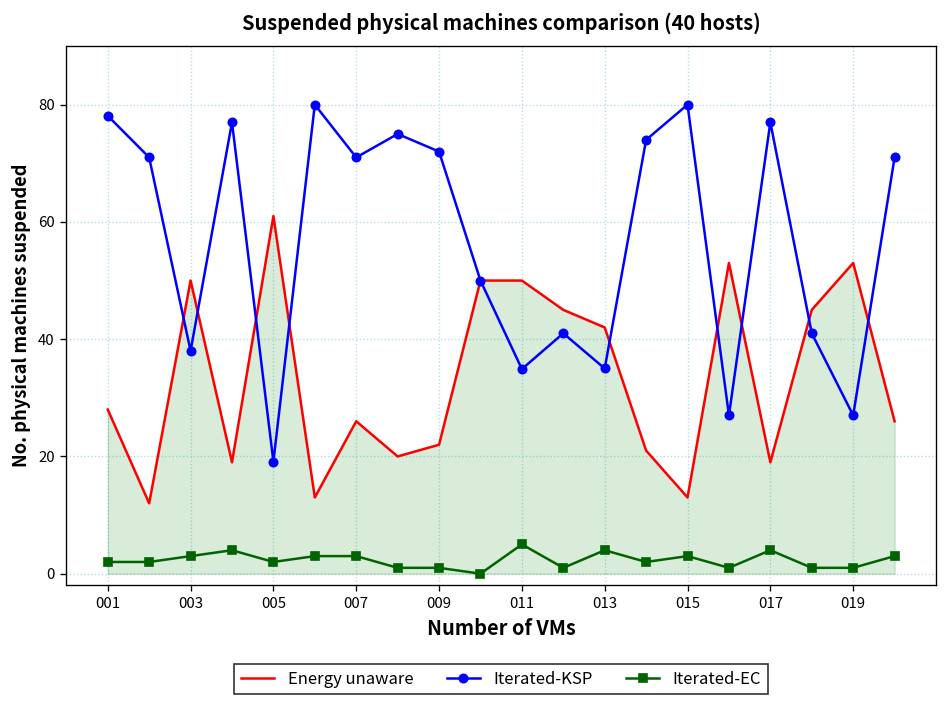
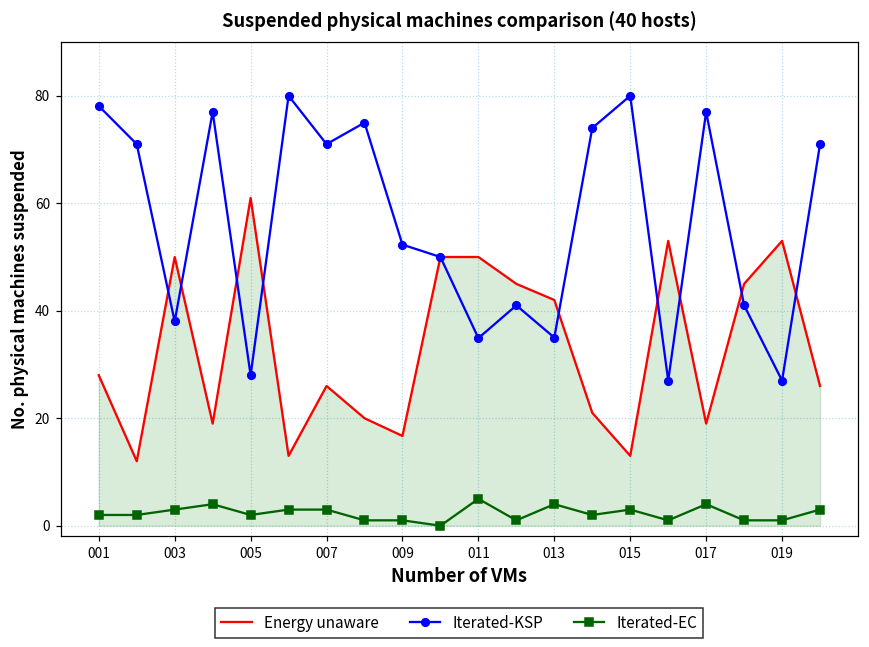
Iterated-KSP, 005: 19 -> 28
Energy unaware, 009: 22 -> 17
Iterated-KSP, 009: 72 -> 52
